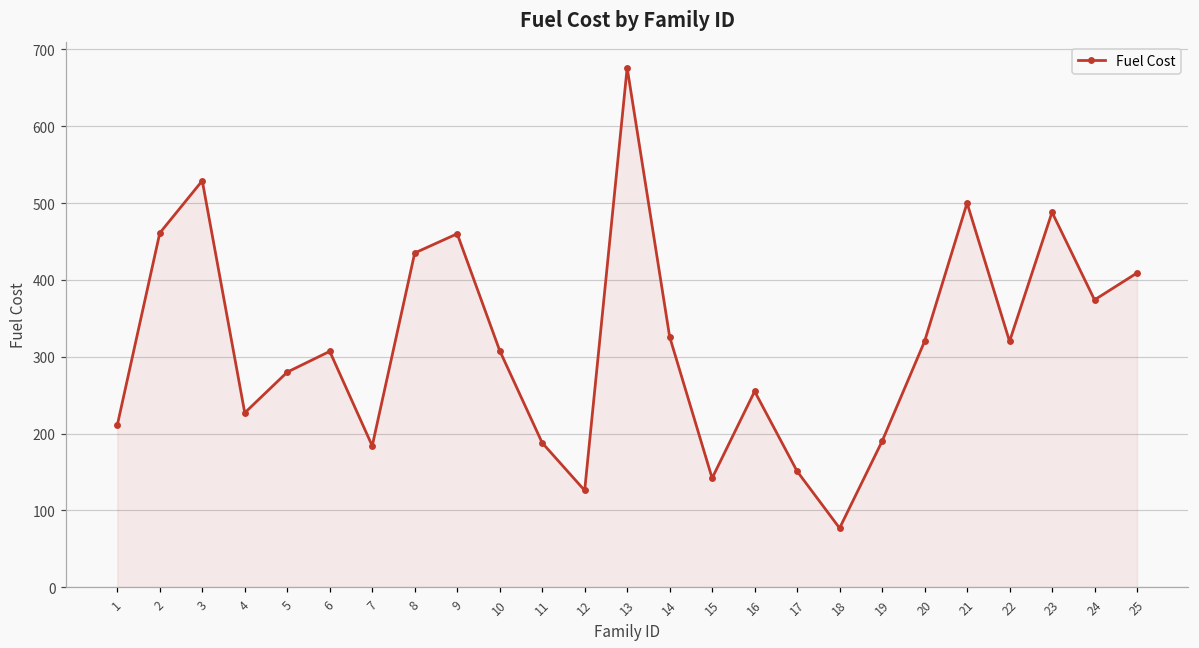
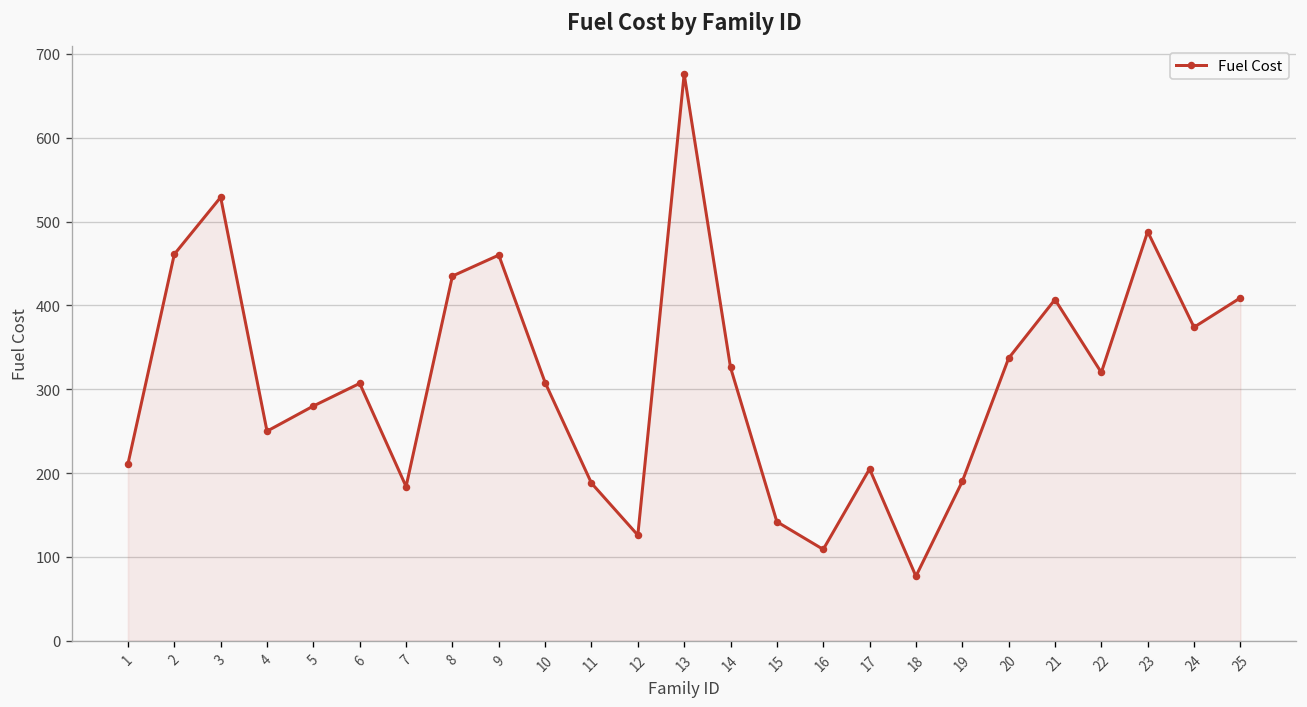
4: 230 -> 250
16: 260 -> 110
17: 150 -> 210
20: 320 -> 340
21: 500 -> 410
